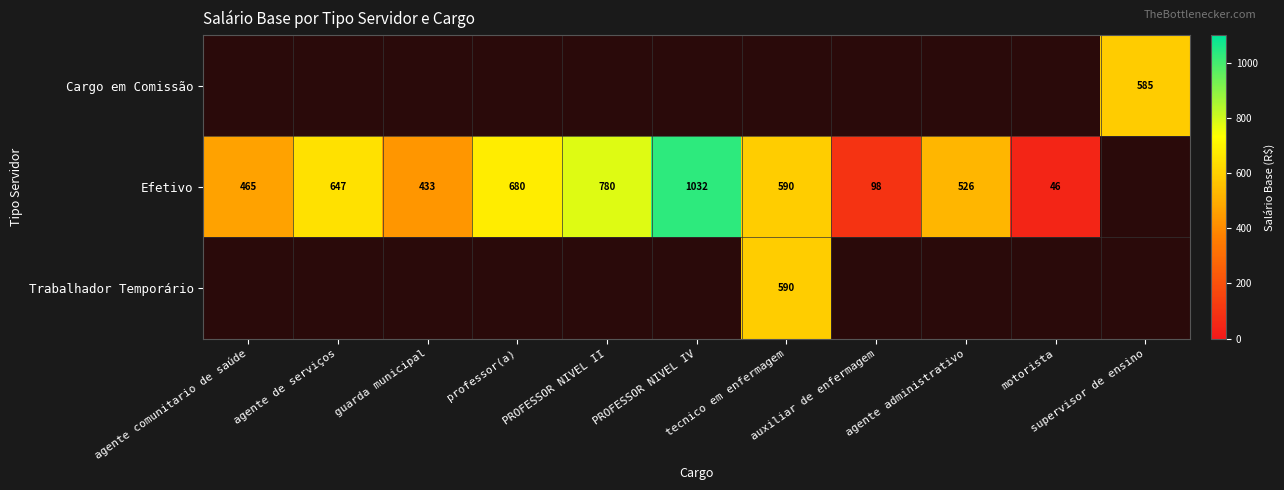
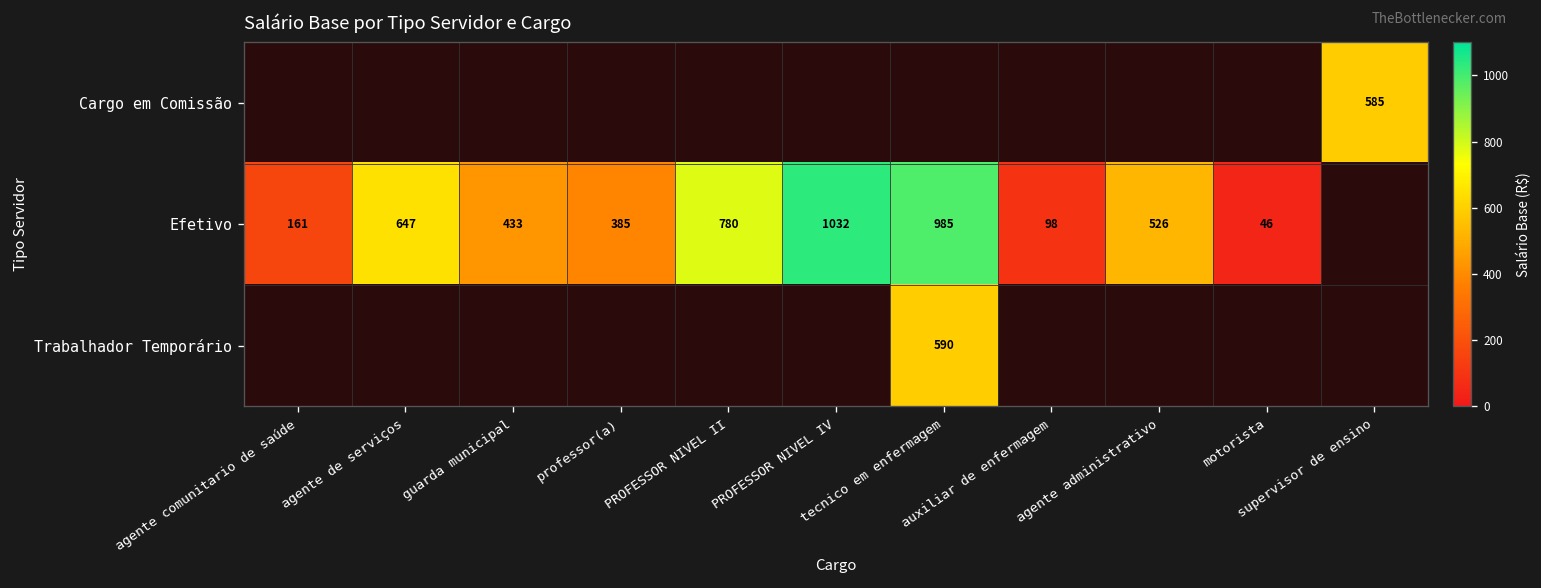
Efetivo, agente comunitario de saúde: 465 -> 161
Efetivo, professor(a): 680 -> 385
Efetivo, tecnico em enfermagem: 590 -> 985
